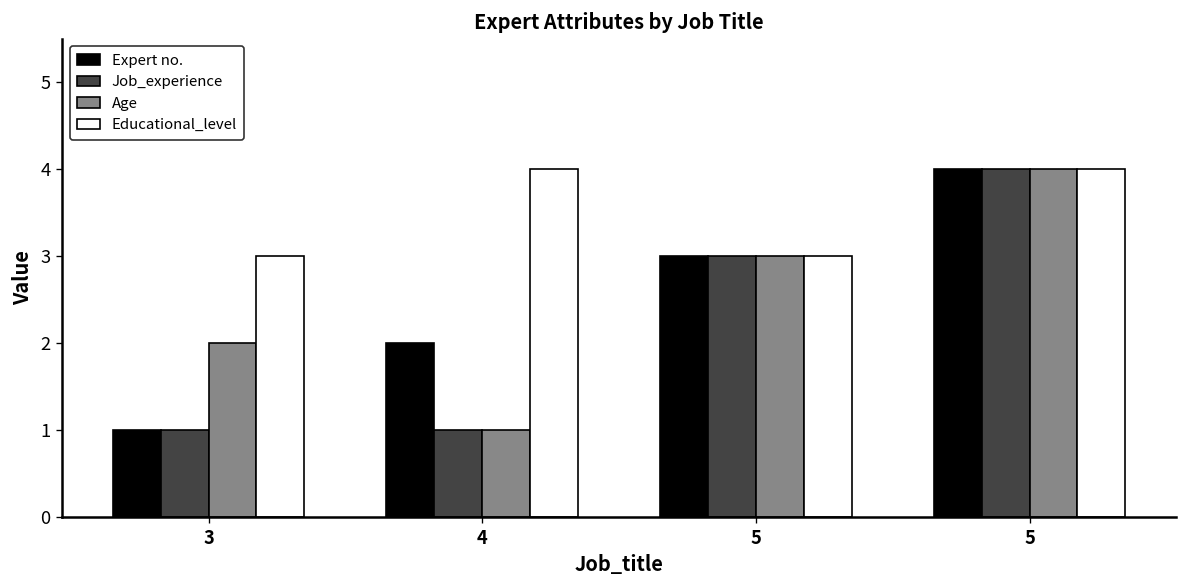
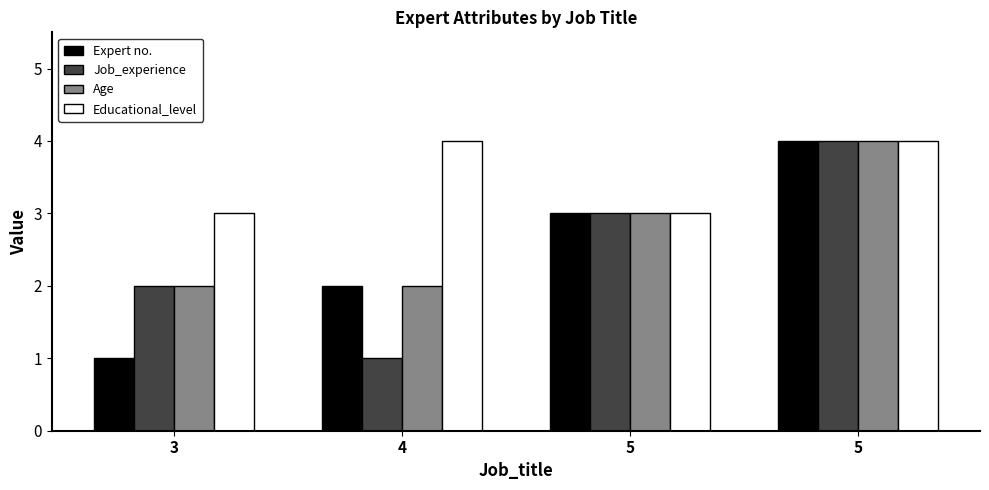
Job_experience, 3: 1 -> 2
Age, 4: 1 -> 2
